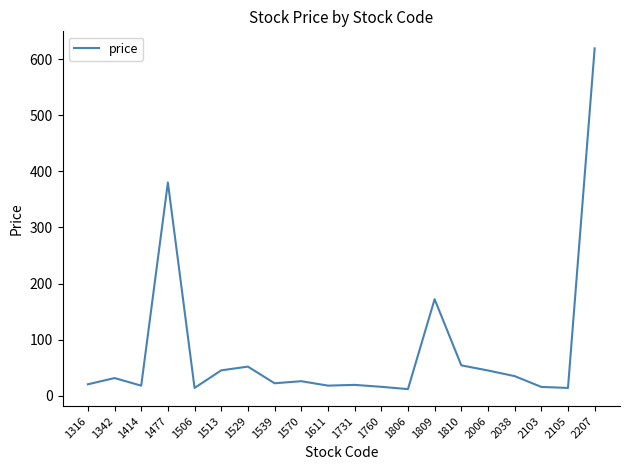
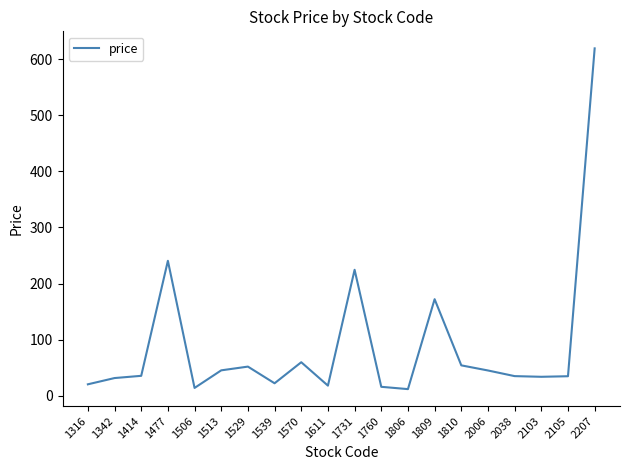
1414: 20 -> 40
1477: 380 -> 240
1570: 30 -> 60
1731: 20 -> 220
2103: 20 -> 30
2105: 10 -> 30
